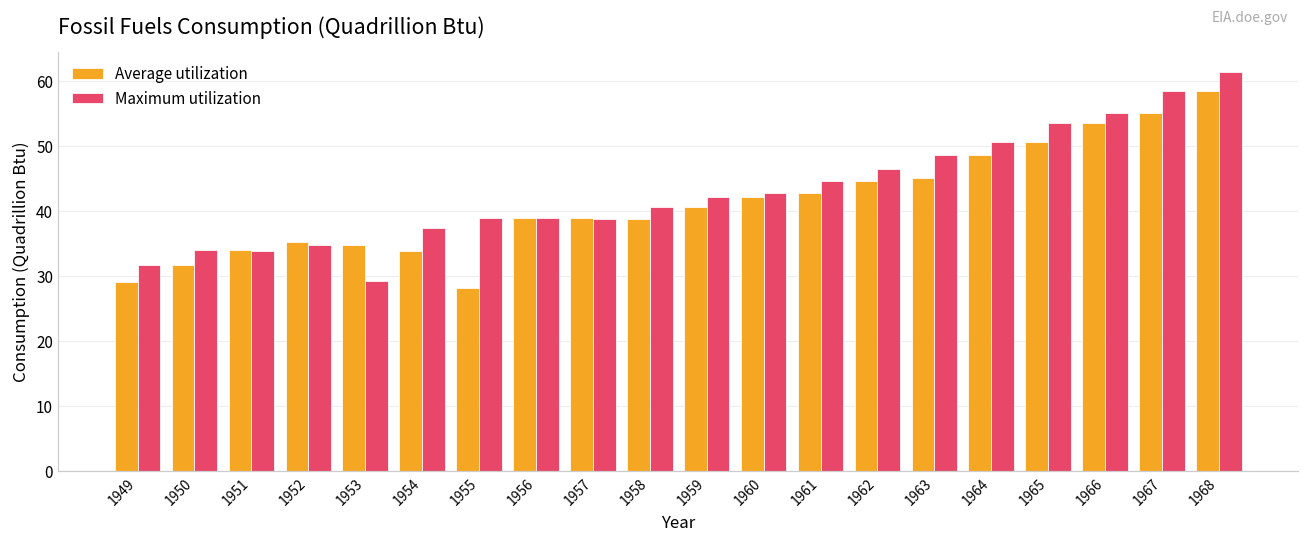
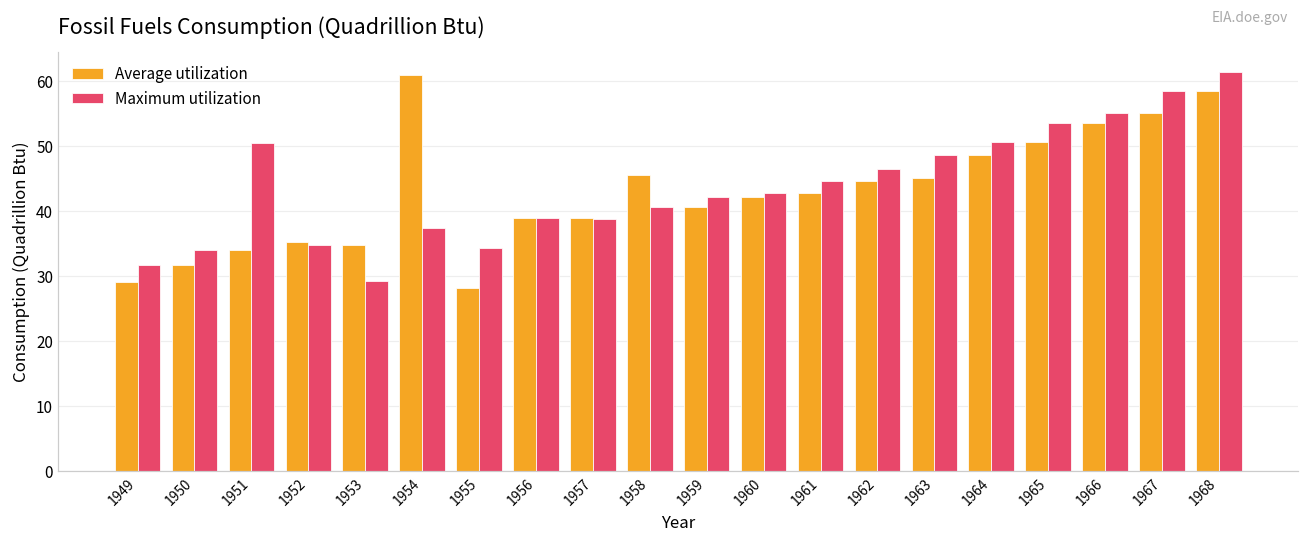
Maximum utilization, 1951: 34 -> 50
Average utilization, 1954: 34 -> 61
Maximum utilization, 1955: 39 -> 34
Average utilization, 1958: 39 -> 46
